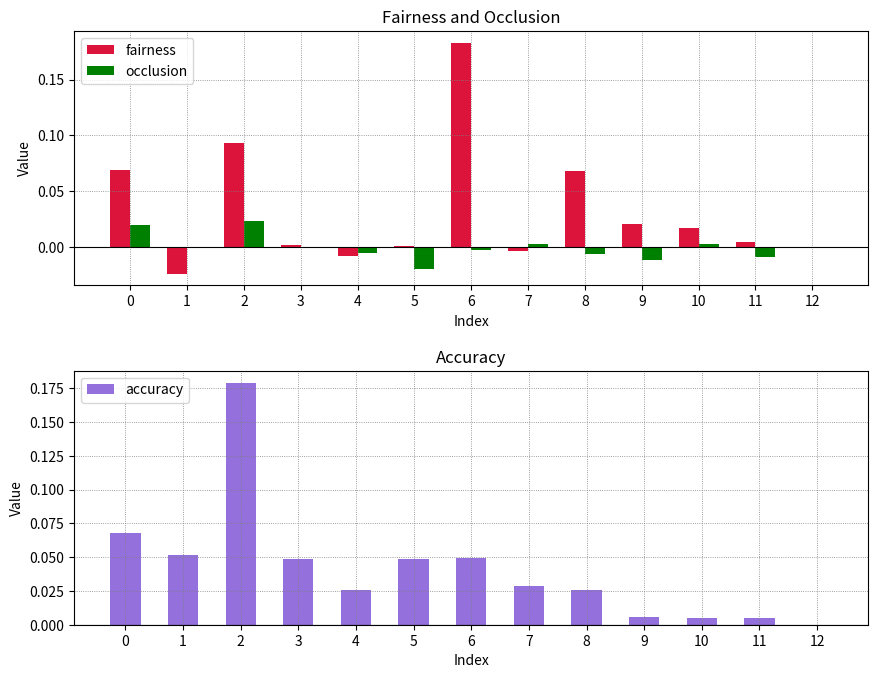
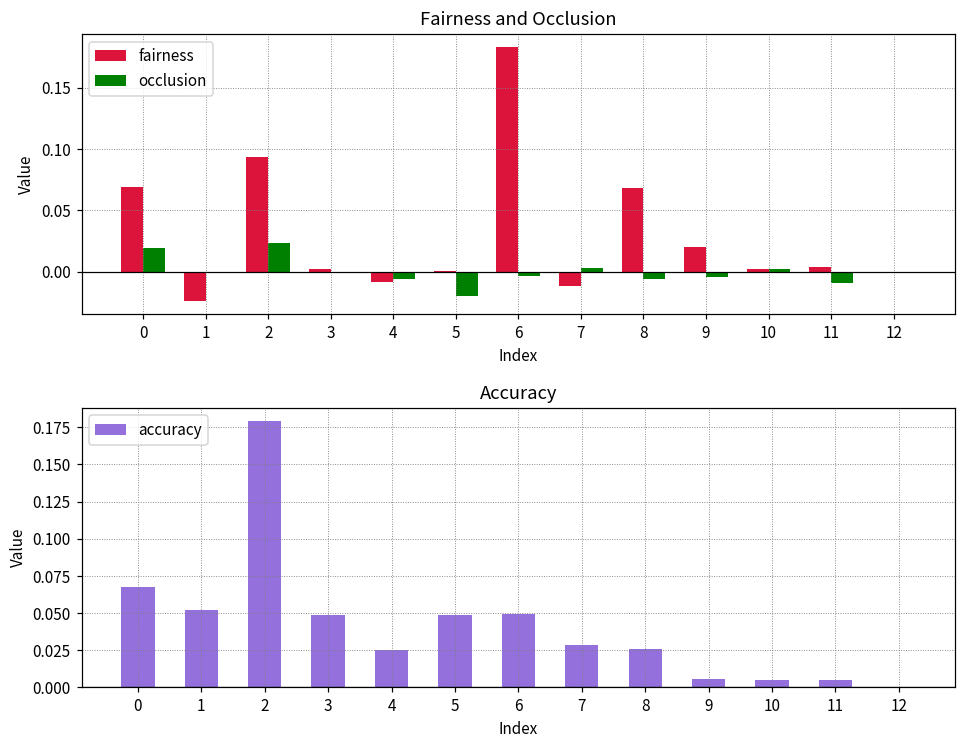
Fairness and Occlusion, fairness, 7: -0.004 -> -0.011
Fairness and Occlusion, occlusion, 9: -0.012 -> -0.005
Fairness and Occlusion, fairness, 10: 0.017 -> 0.002
